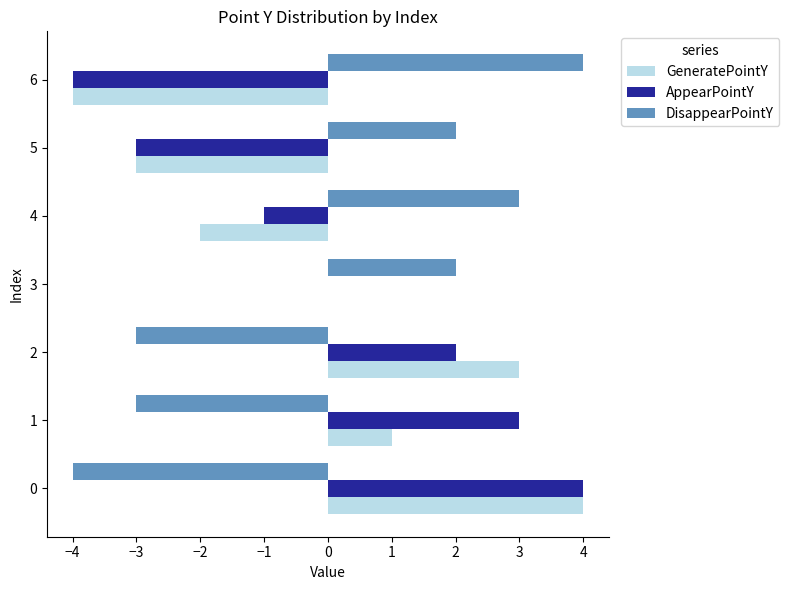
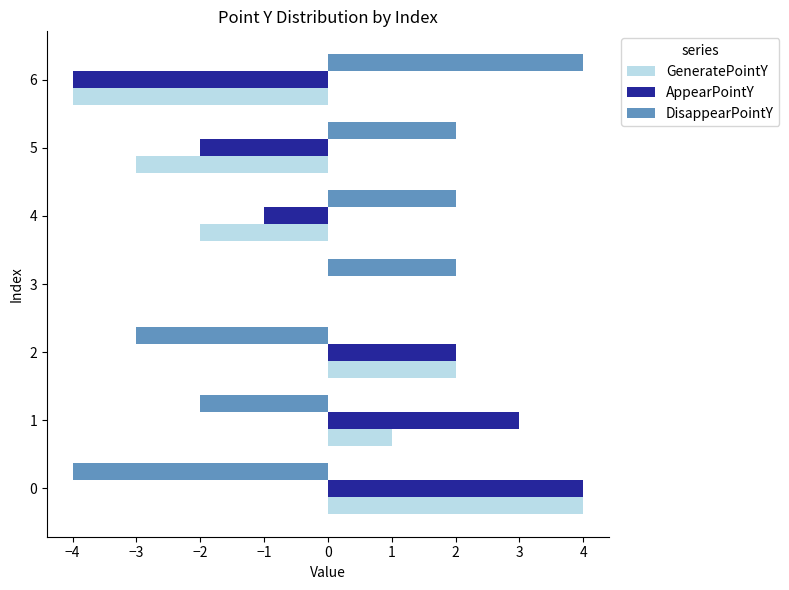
AppearPointY, 5: -3 -> -2
DisappearPointY, 4: 3.0 -> 2.0
GeneratePointY, 2: 3 -> 2
DisappearPointY, 1: -3.0 -> -2.0
